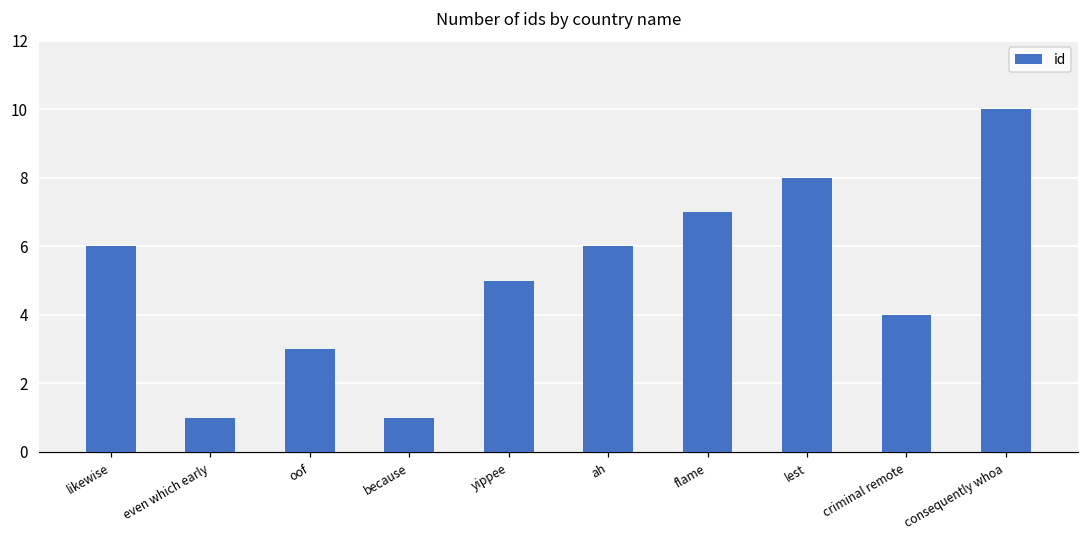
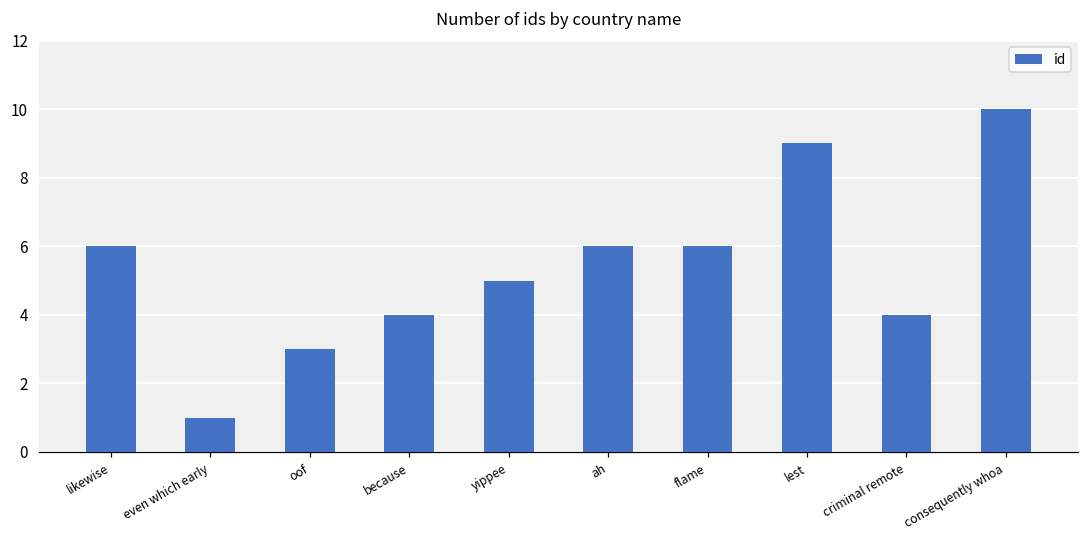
because: 1 -> 4
flame: 7 -> 6
lest: 8 -> 9
